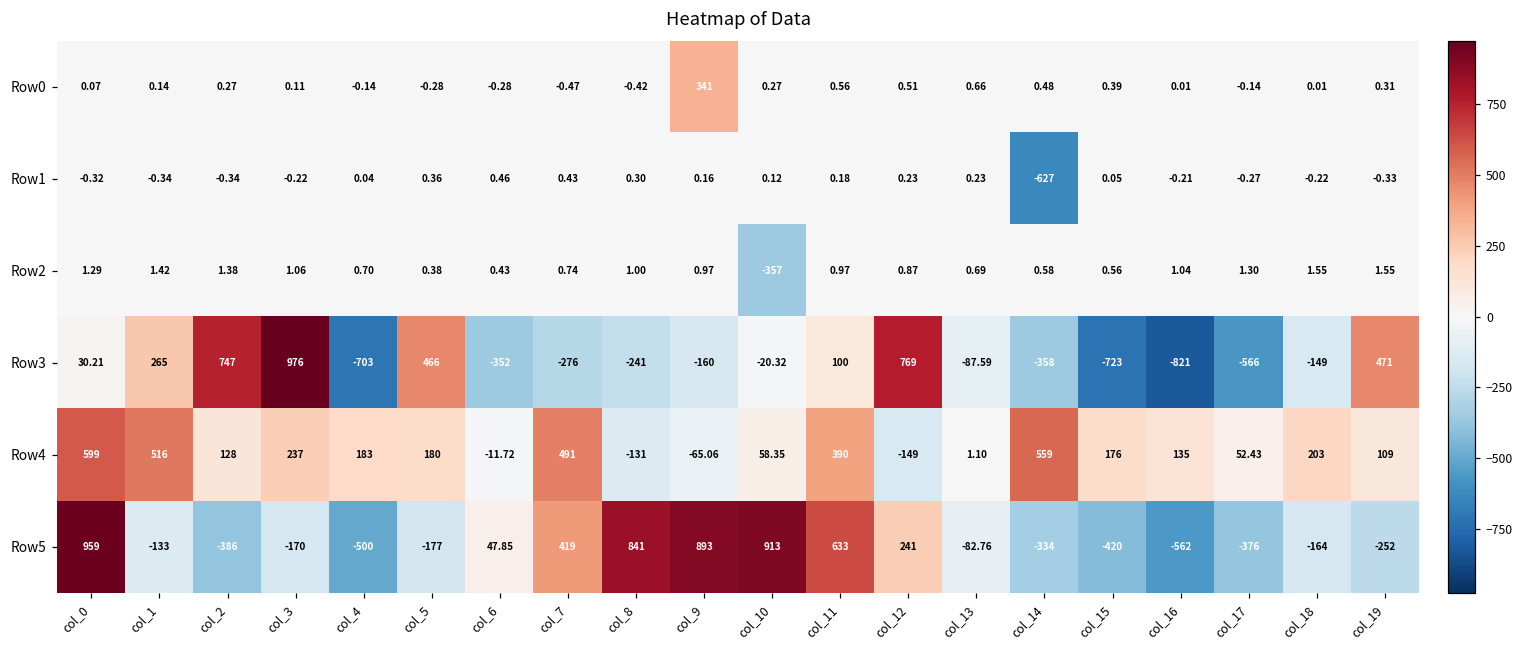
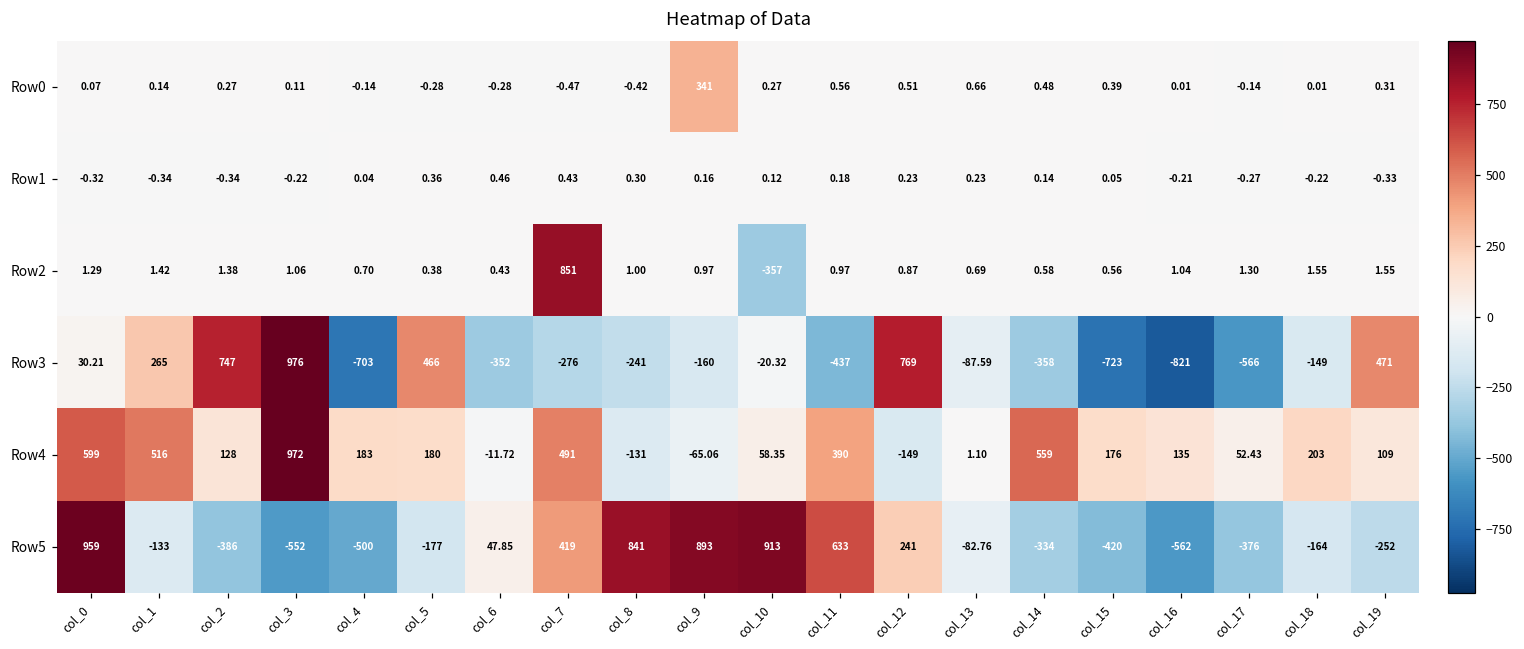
Row1, col_14: -627 -> 0.14
Row2, col_7: 0.74 -> 851
Row3, col_11: 100 -> -437
Row4, col_3: 237 -> 972
Row5, col_3: -170 -> -552
